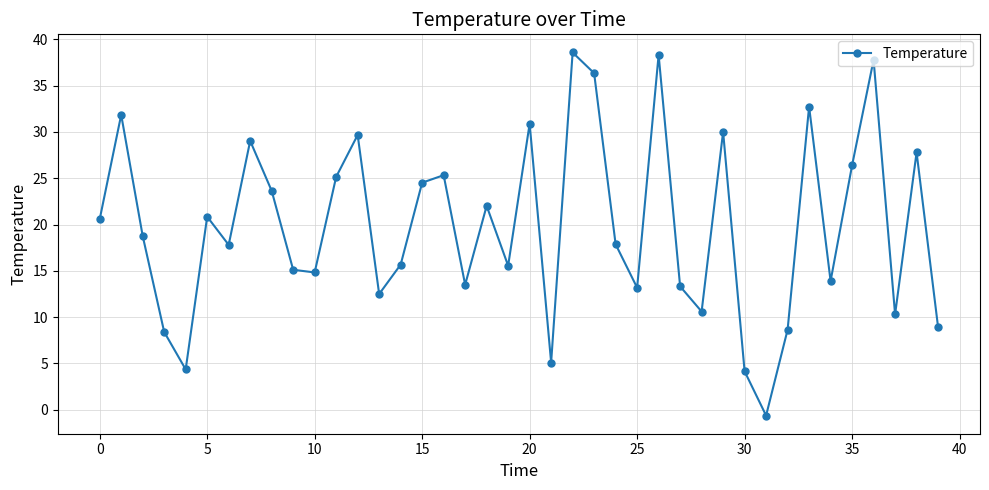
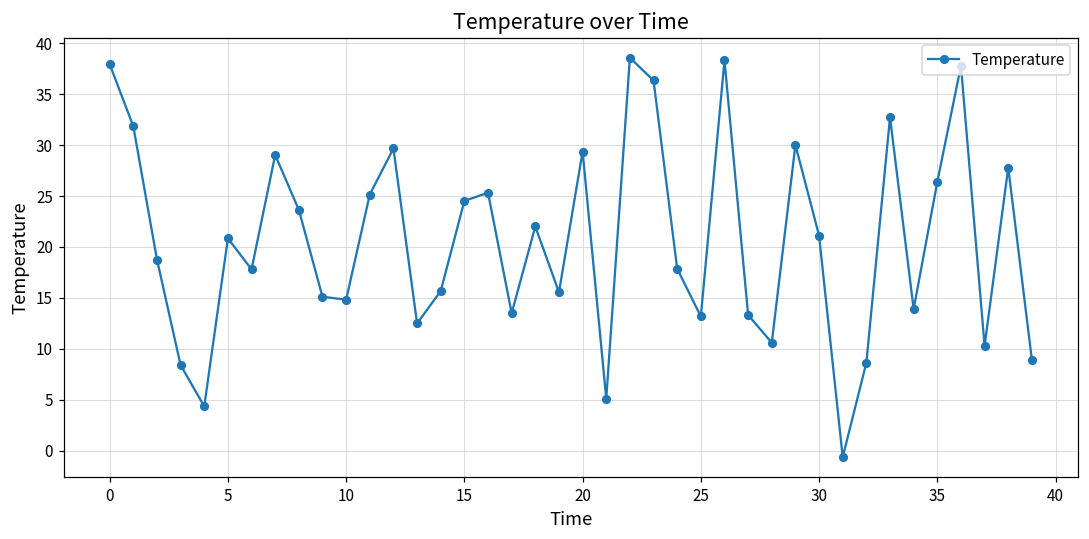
0: 21 -> 38
20: 31 -> 29
30: 4 -> 21
